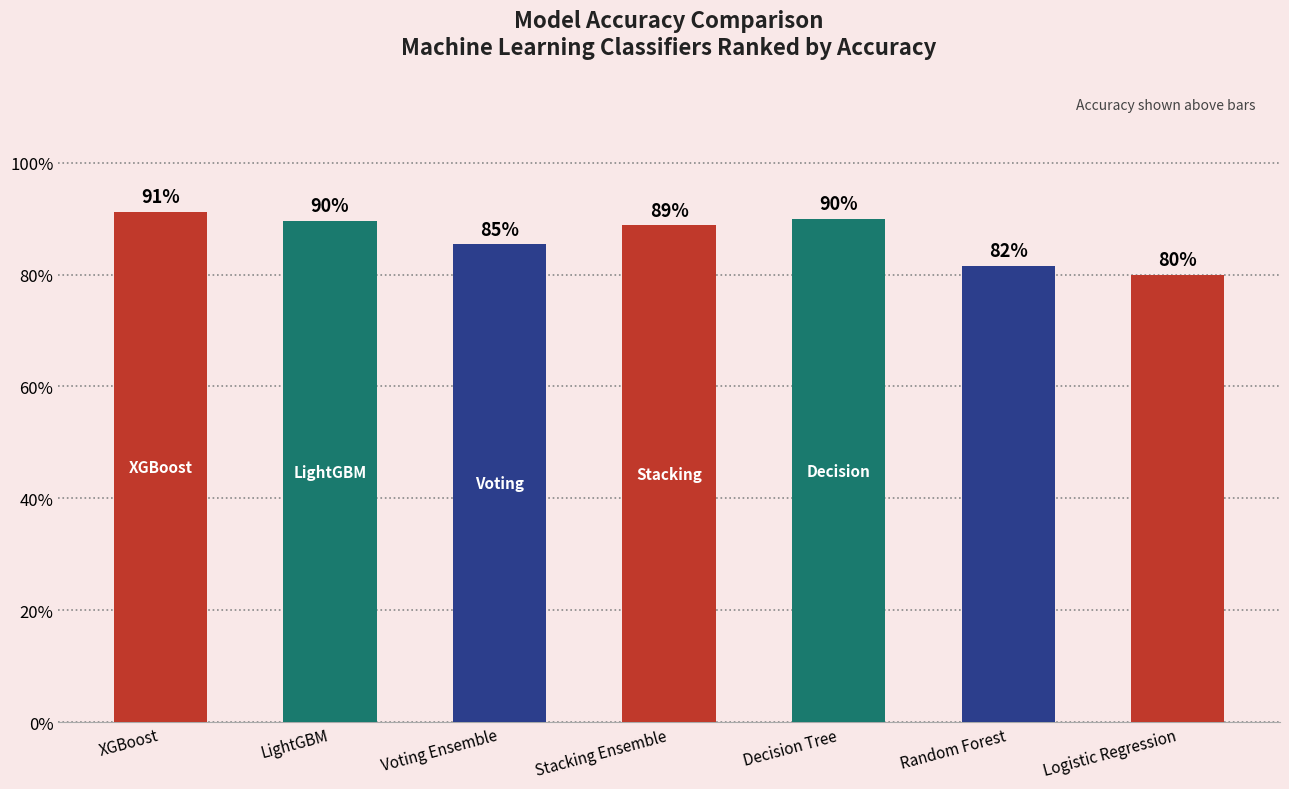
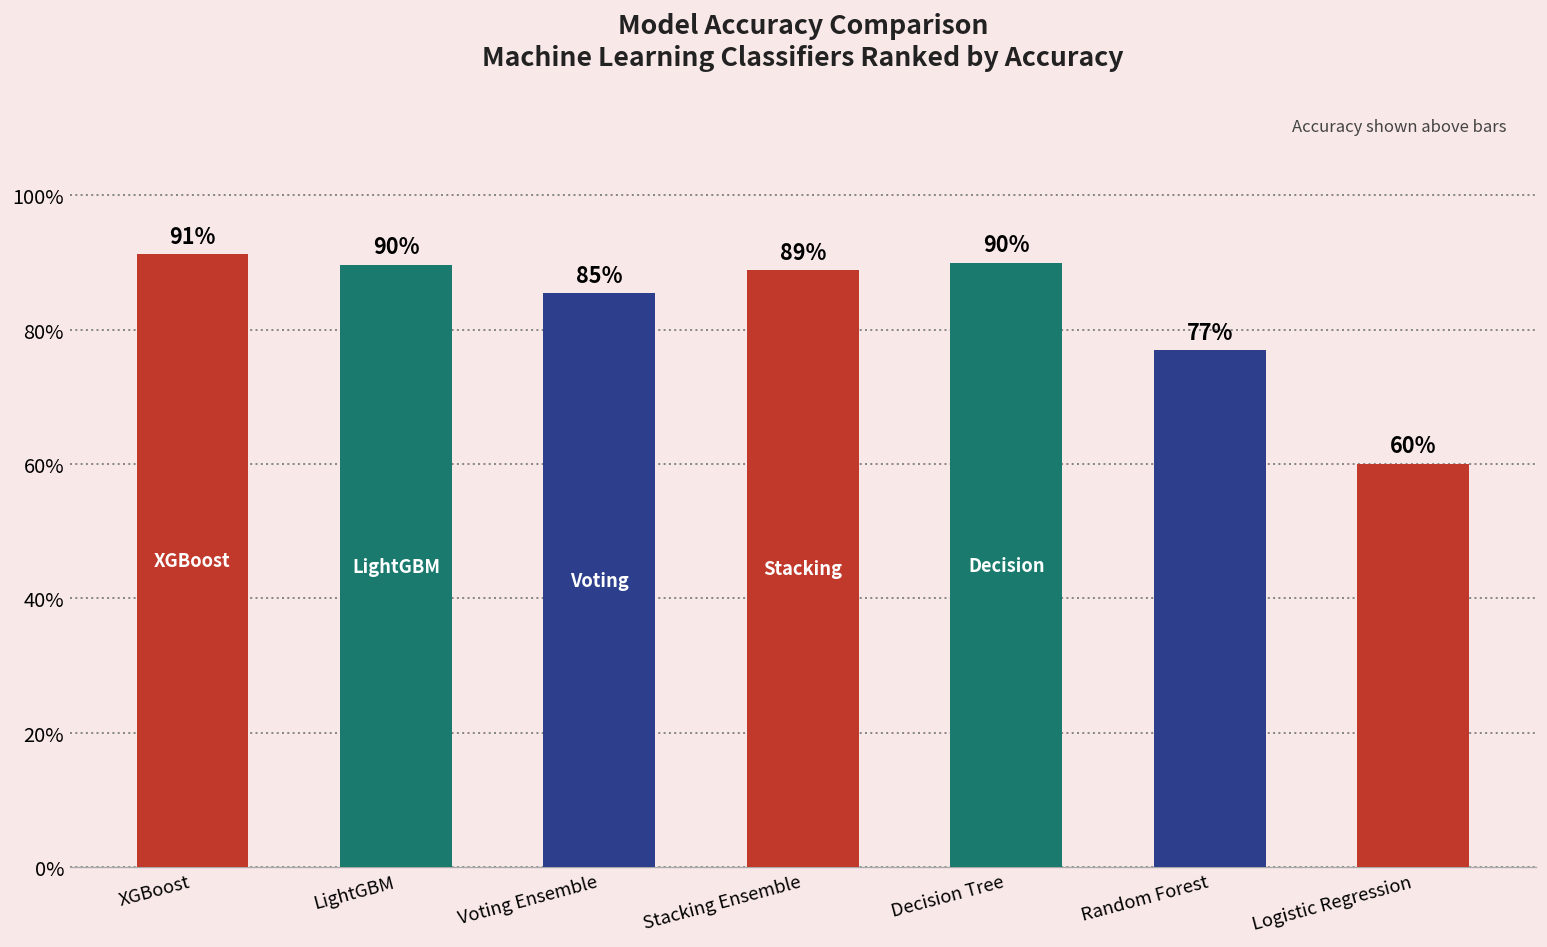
Random Forest: 82% -> 77%
Logistic Regression: 80% -> 60%
